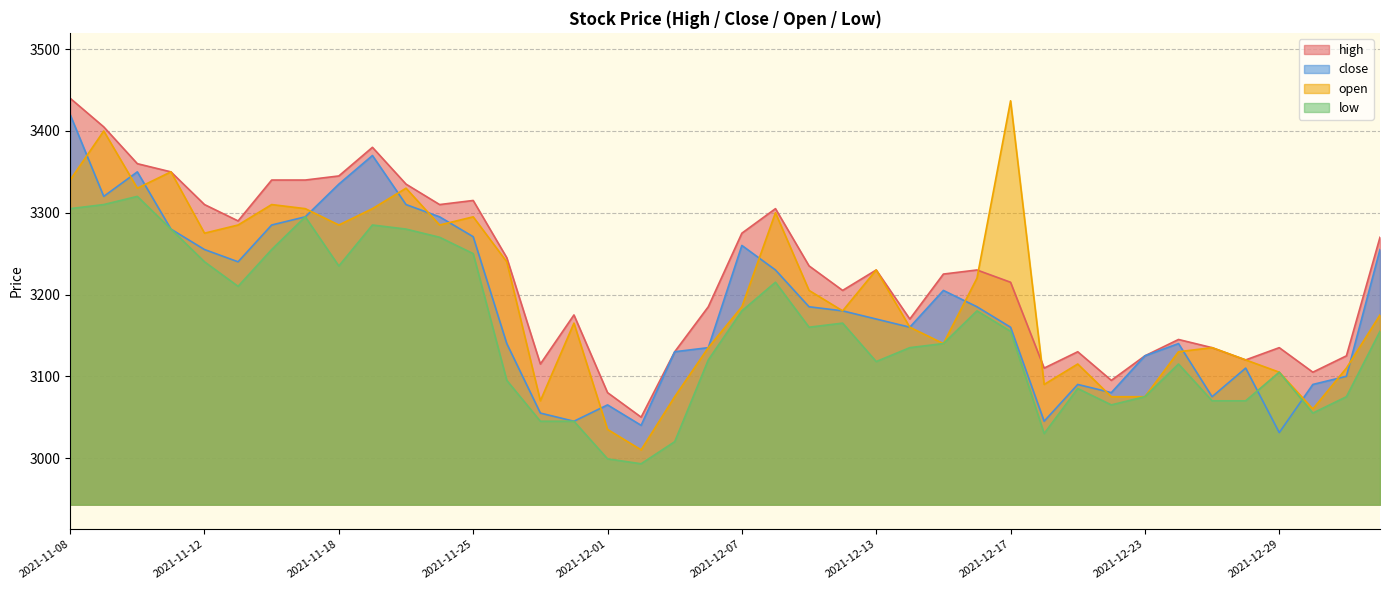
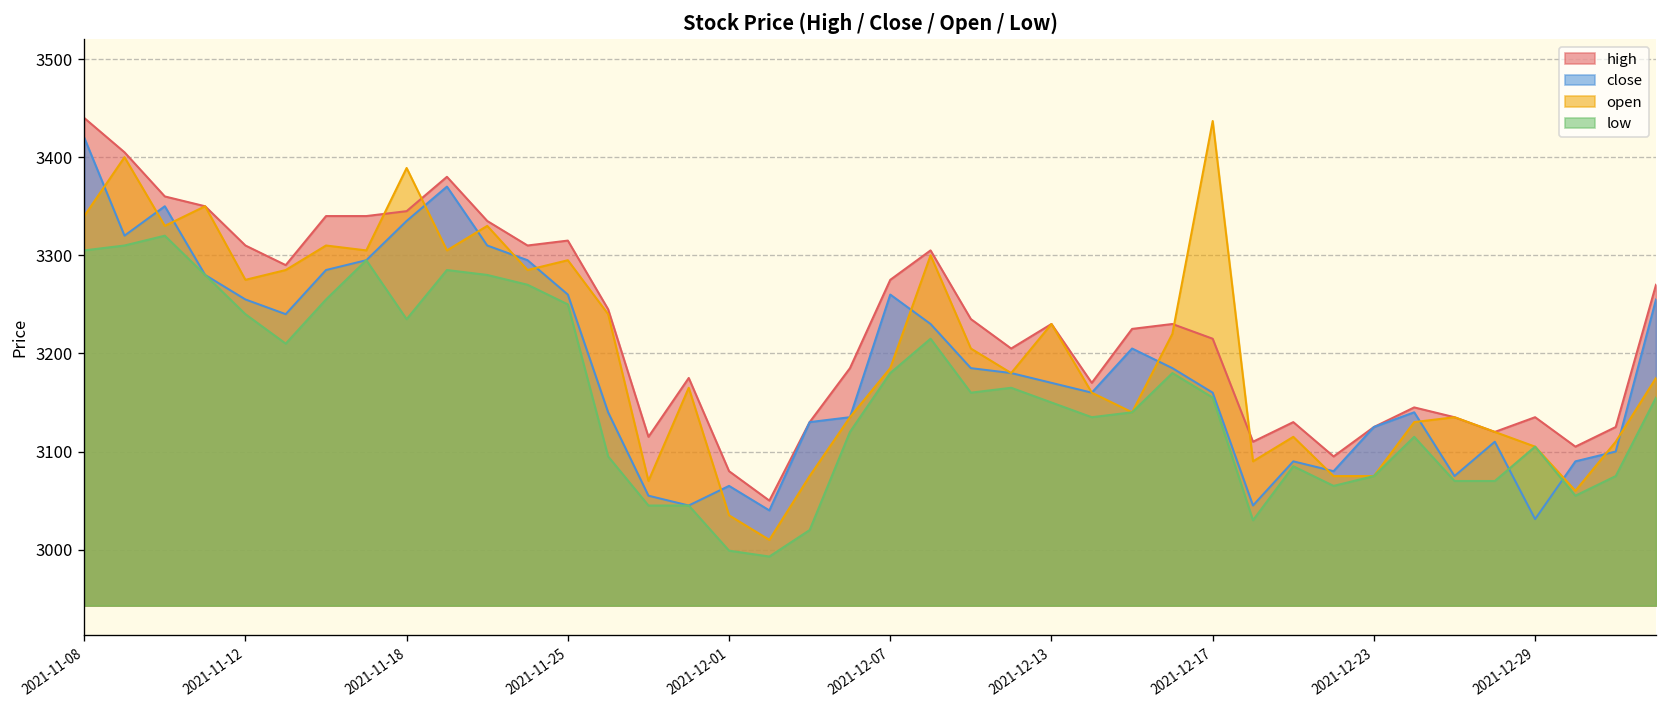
open, 2021-11-18: 3290 -> 3390
close, 2021-11-25: 3270 -> 3260
low, 2021-12-13: 3120 -> 3150
